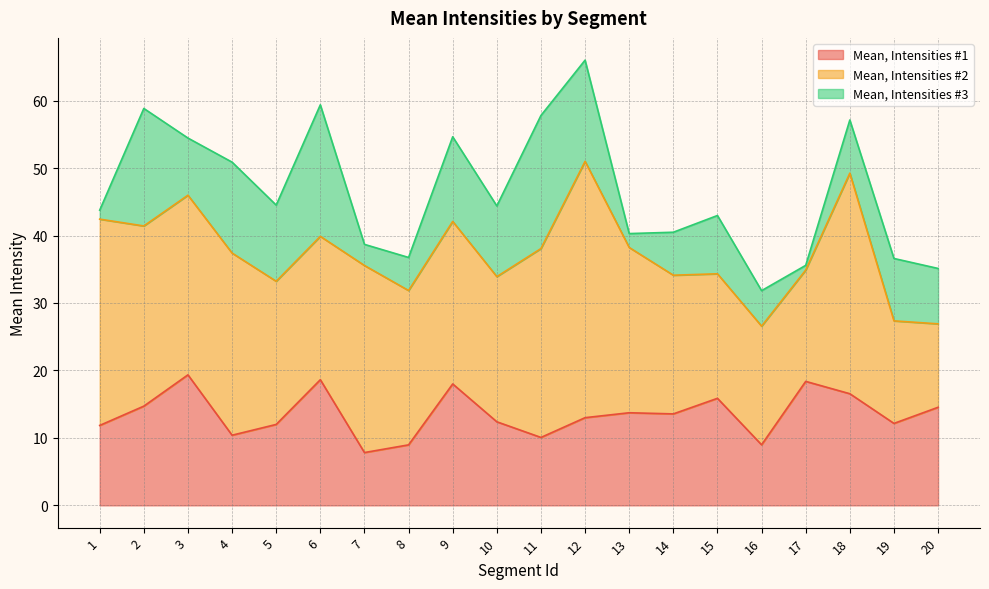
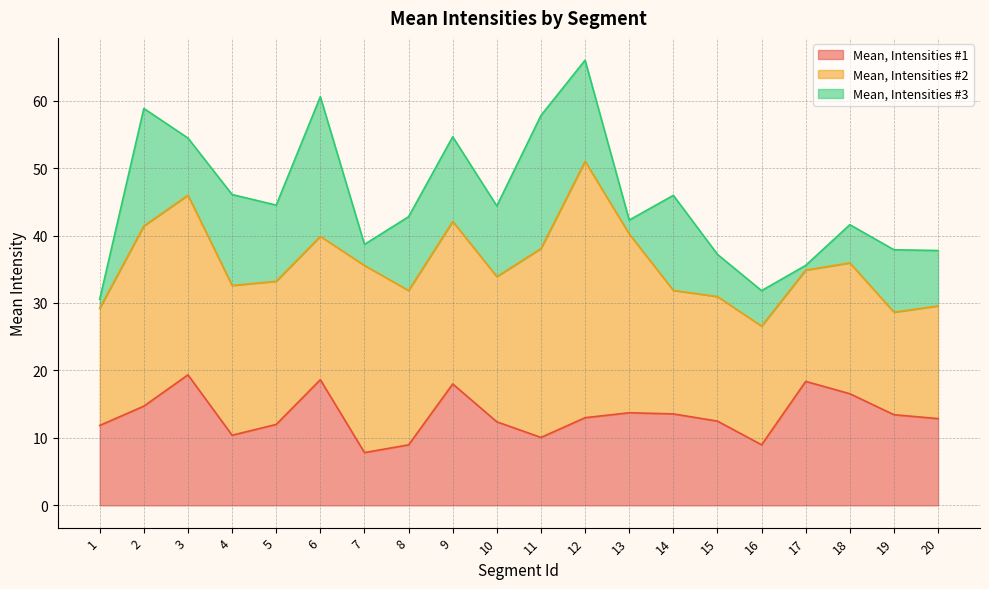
Mean, Intensities #2, 1: 31 -> 17
Mean, Intensities #2, 4: 27 -> 22
Mean, Intensities #3, 6: 20 -> 21
Mean, Intensities #3, 8: 5 -> 11
Mean, Intensities #2, 13: 25 -> 27
Mean, Intensities #2, 14: 21 -> 18
Mean, Intensities #3, 14: 6 -> 14
Mean, Intensities #1, 15: 16 -> 12
Mean, Intensities #3, 15: 9 -> 6
Mean, Intensities #2, 18: 33 -> 19
Mean, Intensities #3, 18: 8 -> 6
Mean, Intensities #1, 19: 12 -> 13
Mean, Intensities #1, 20: 15 -> 13
Mean, Intensities #2, 20: 12 -> 17
